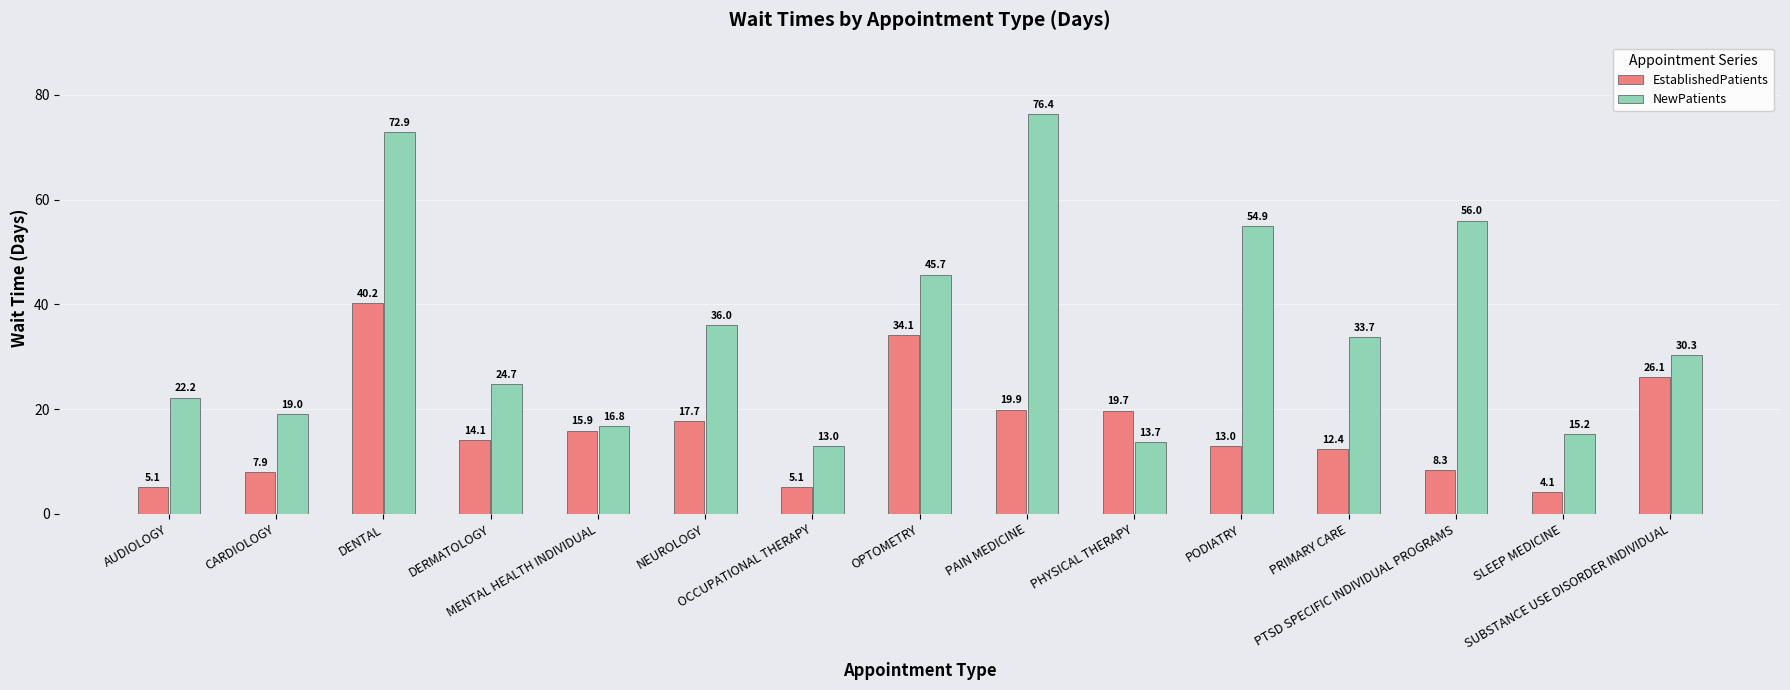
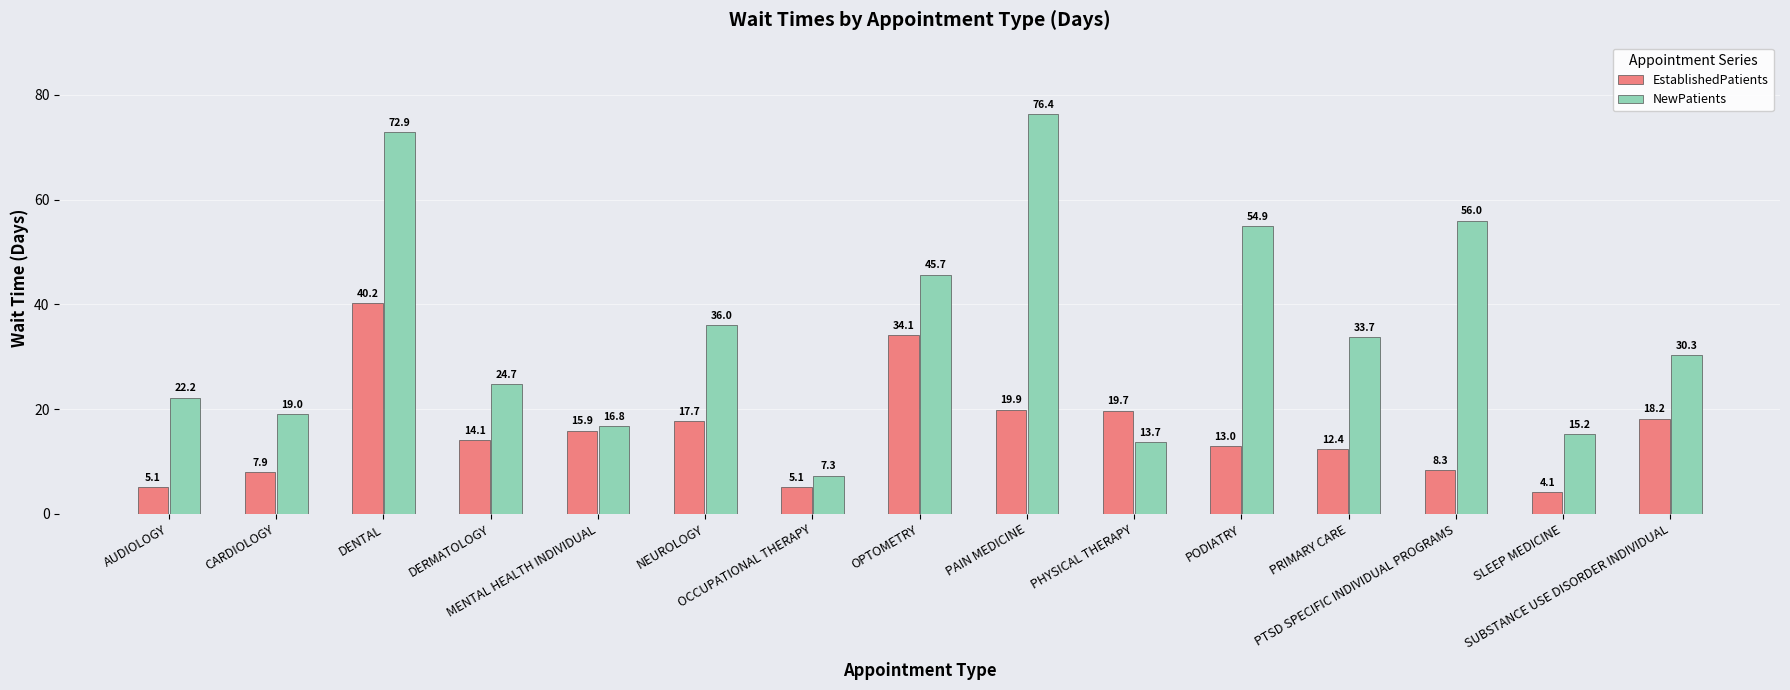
NewPatients, OCCUPATIONAL THERAPY: 13.0 -> 7.3
EstablishedPatients, SUBSTANCE USE DISORDER INDIVIDUAL: 26.1 -> 18.2
